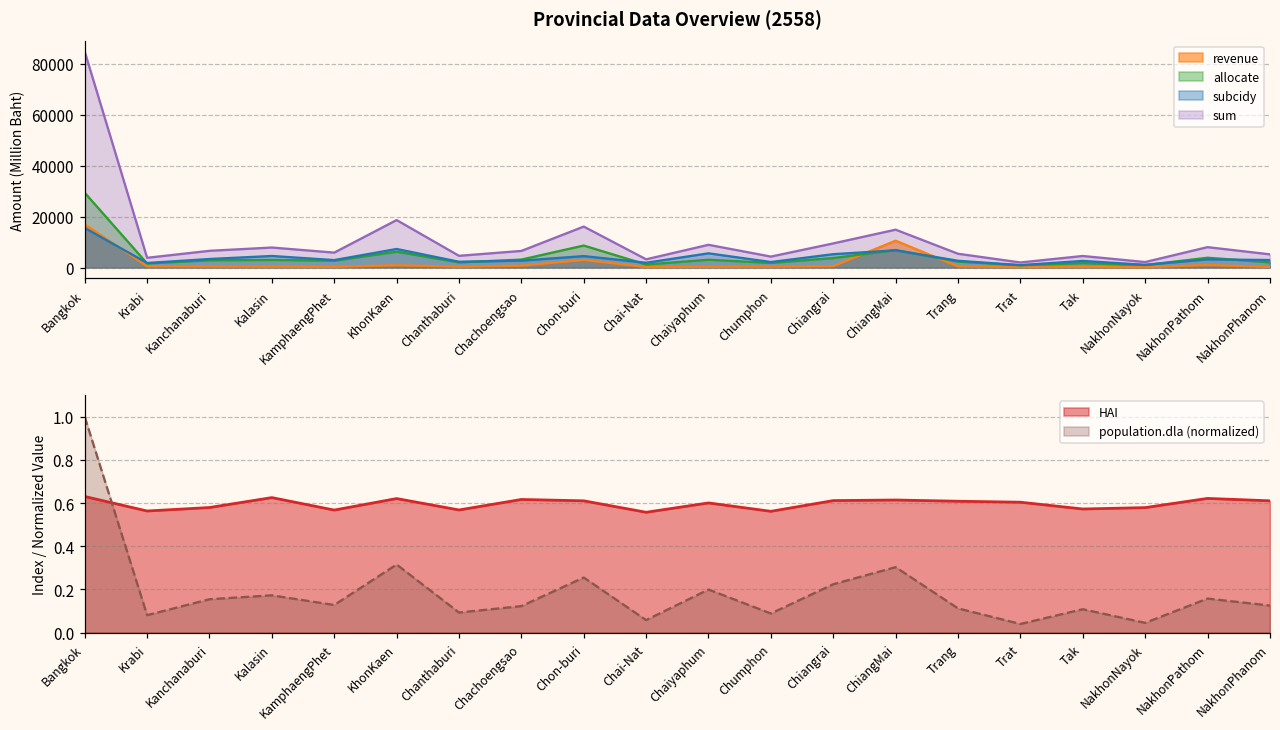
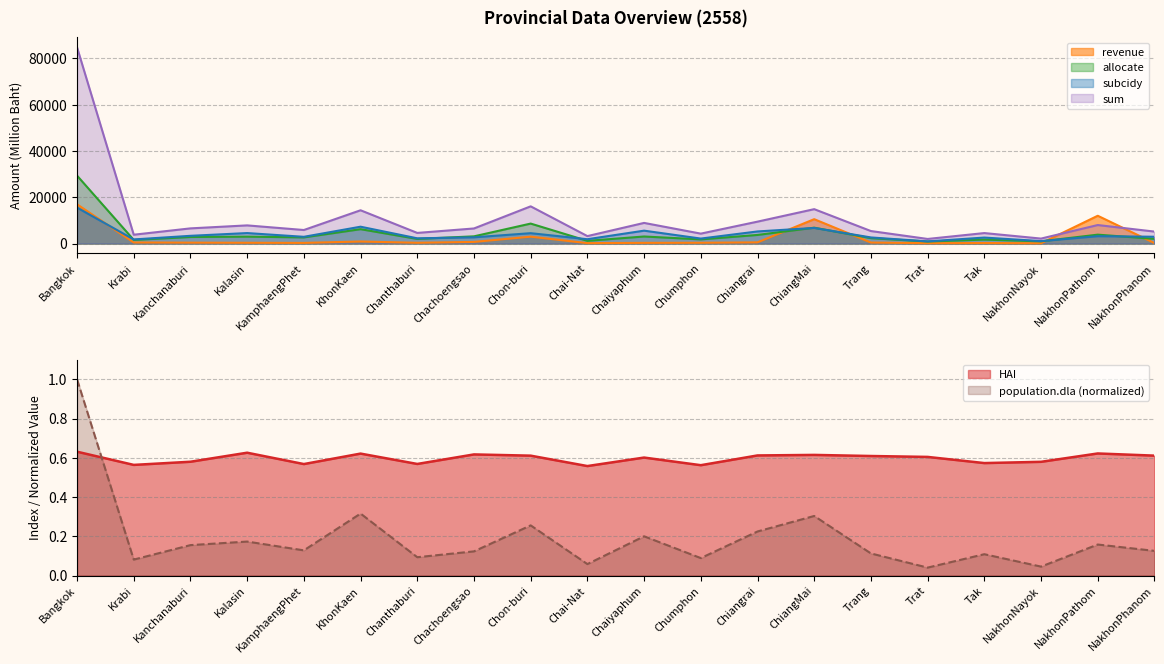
Provincial Data Overview (2558), sum, KhonKaen: 19000 -> 14000
Provincial Data Overview (2558), revenue, NakhonPathom: 1000 -> 12000
